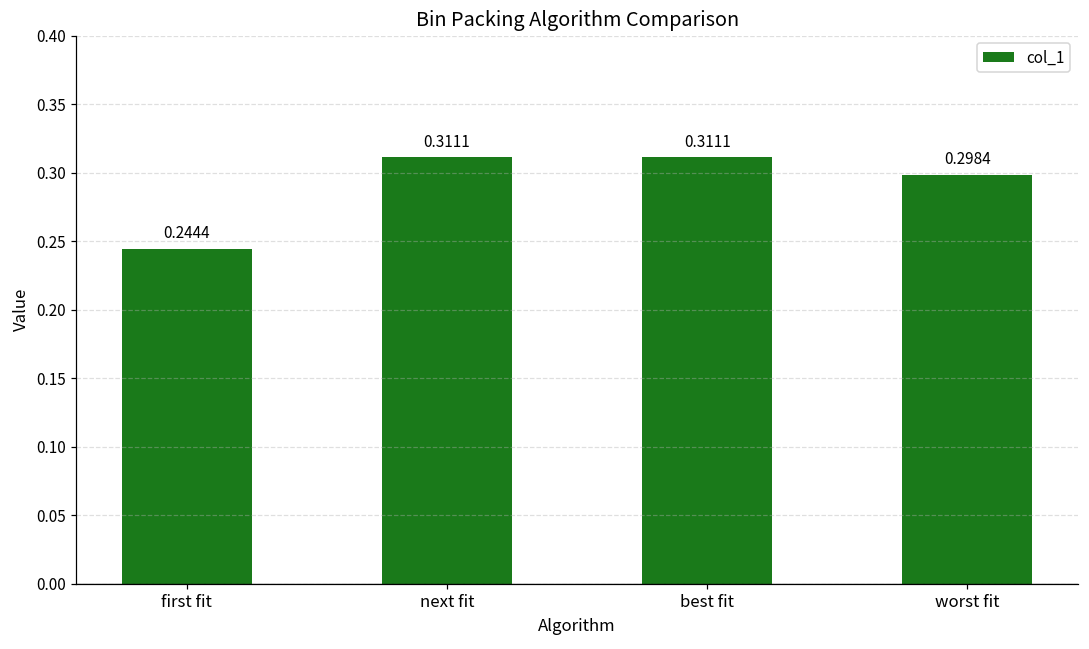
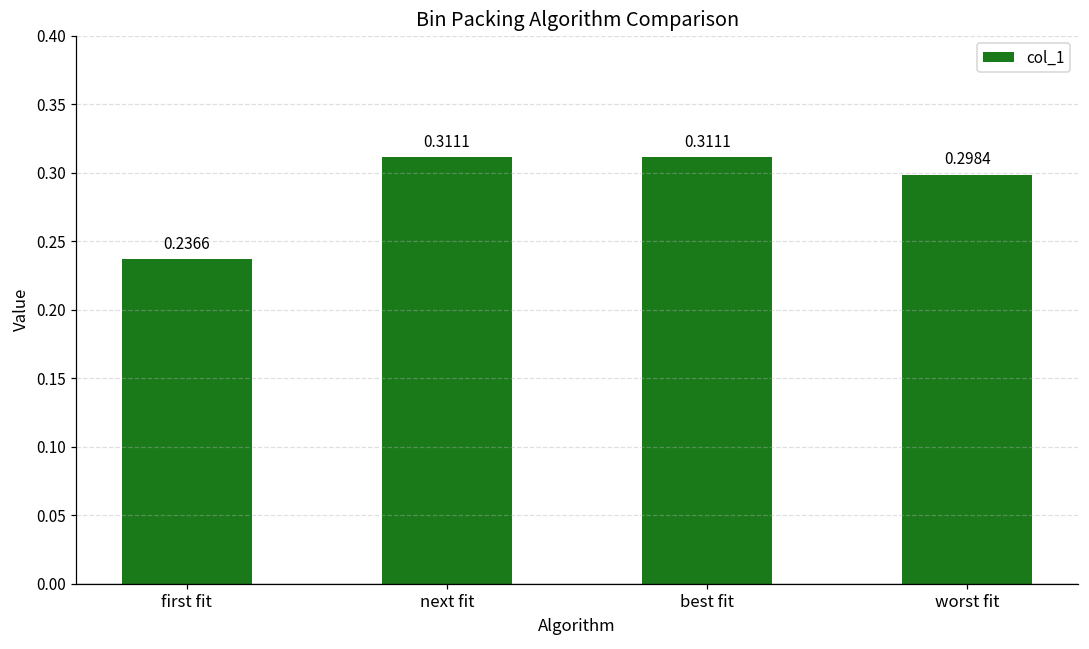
first fit: 0.2444 -> 0.2366
